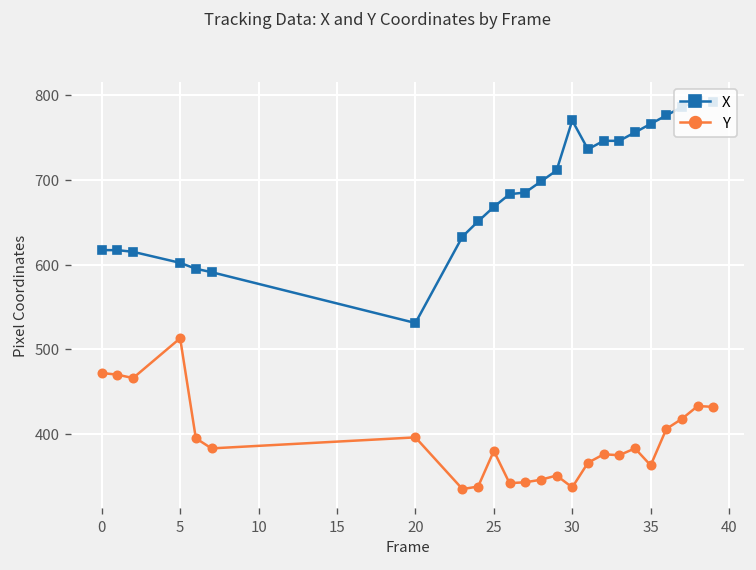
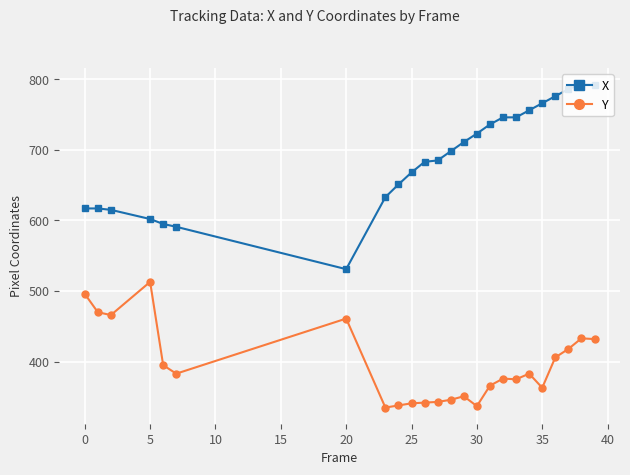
Y, 0: 470 -> 500
Y, 20: 400 -> 460
Y, 25: 380 -> 340
X, 30: 770 -> 720
